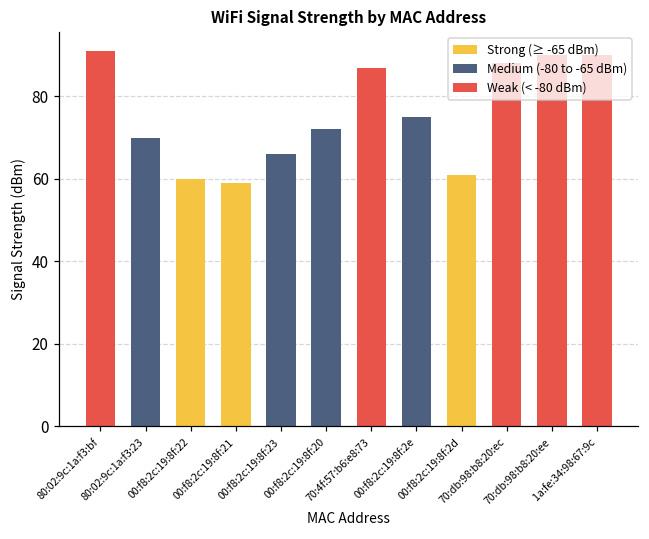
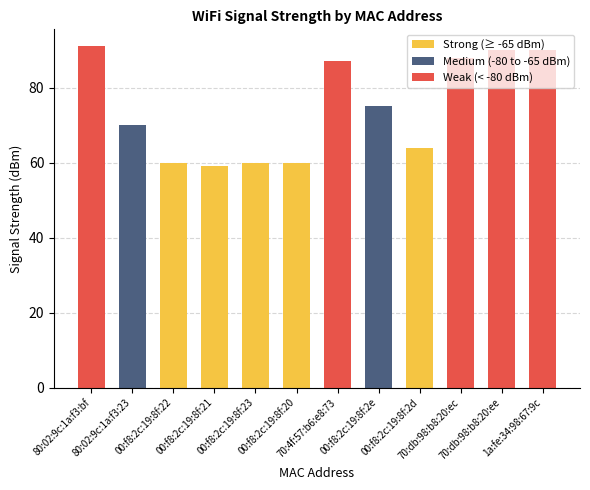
00:f8:2c:19:8f:23: 66 -> 60
00:f8:2c:19:8f:20: 72 -> 60
00:f8:2c:19:8f:2d: 61 -> 64
